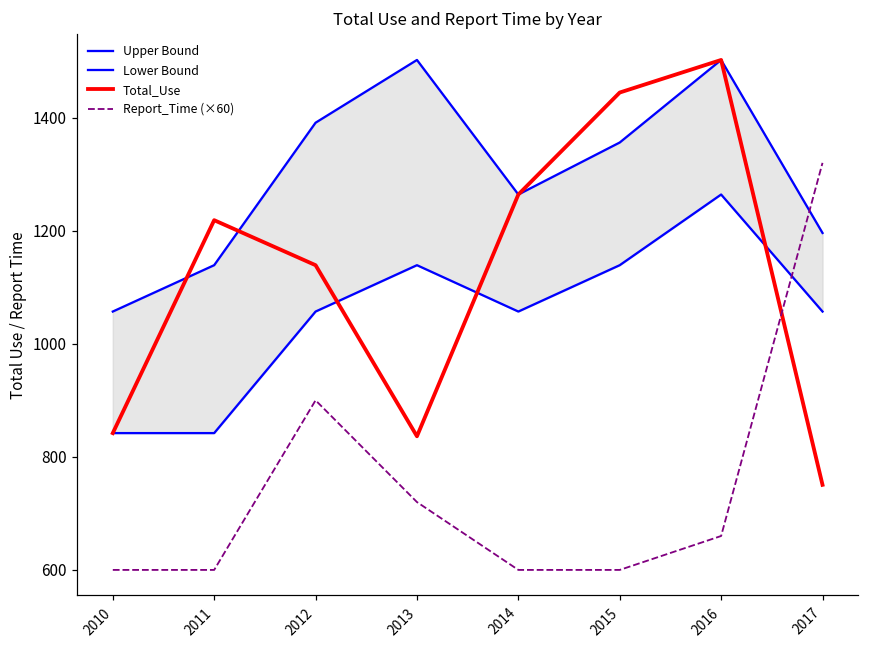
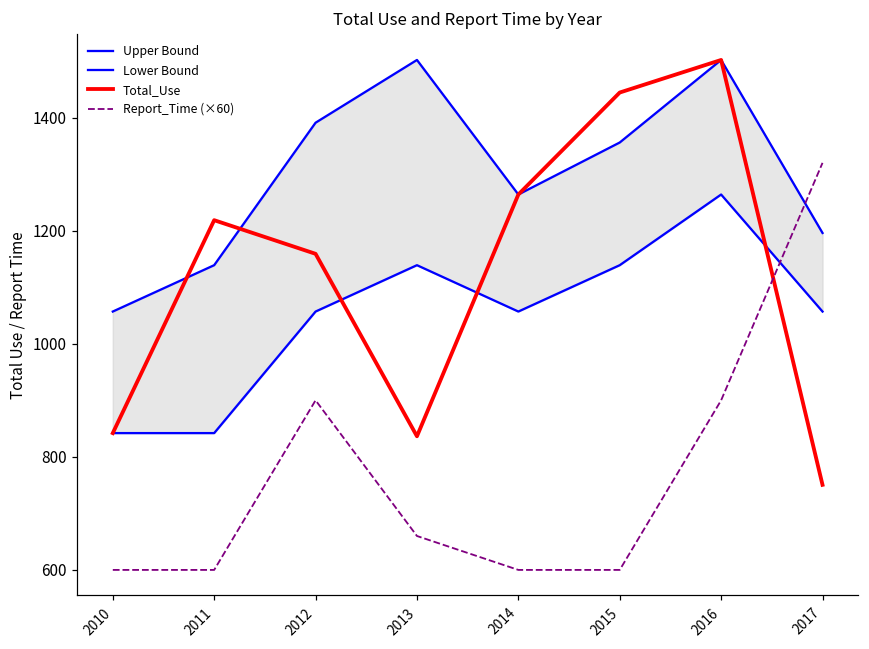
Total_Use, 2012: 1140 -> 1160
Report_Time (×60), 2013: 720 -> 660
Report_Time (×60), 2016: 660 -> 900
